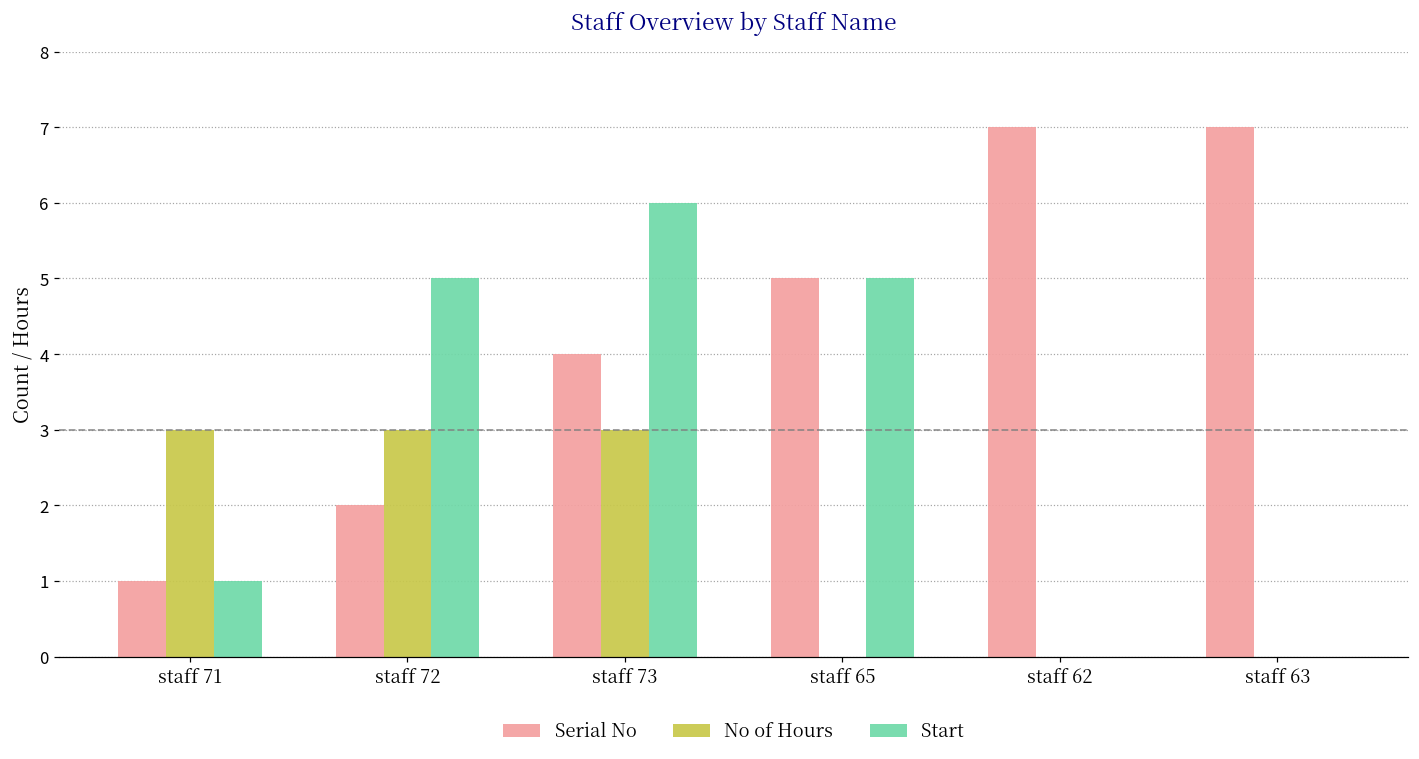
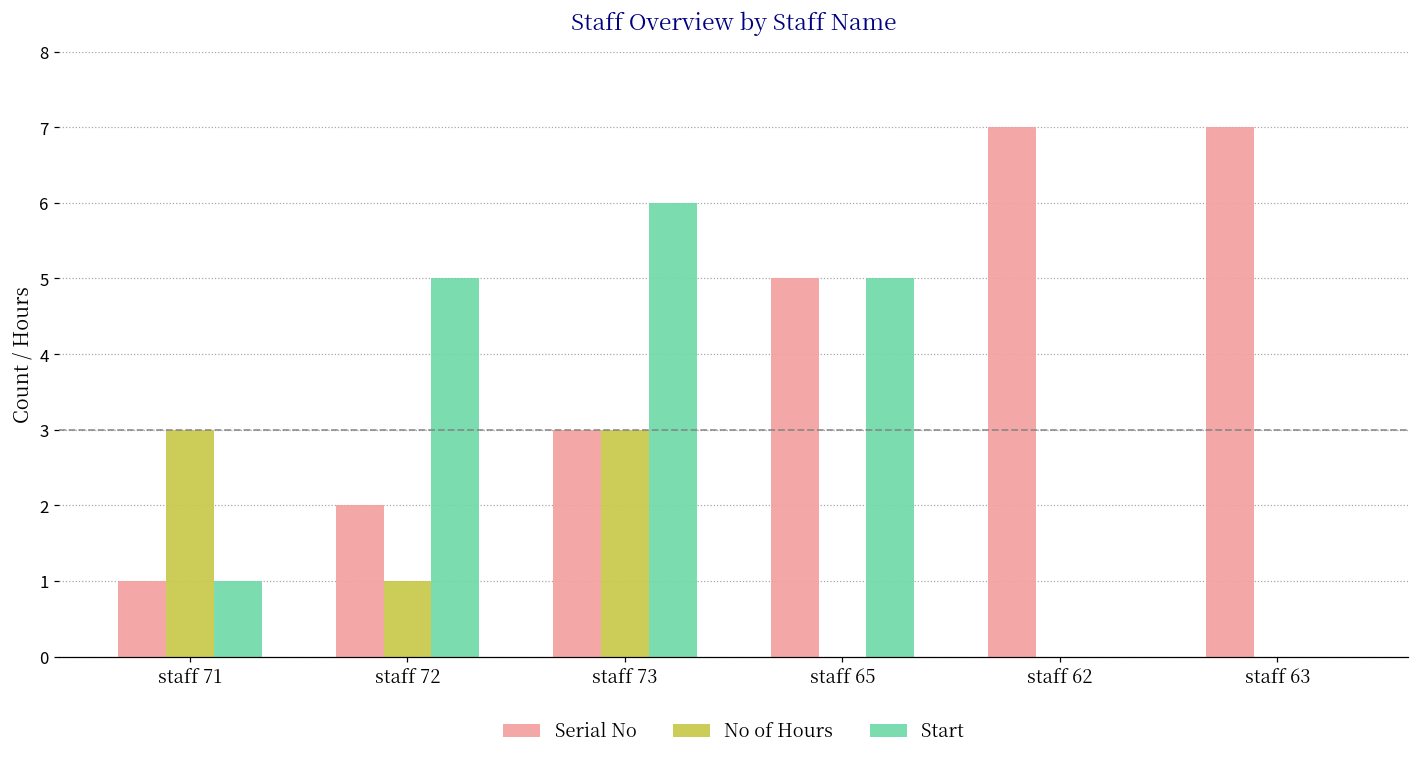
No of Hours, staff 72: 3 -> 1
Serial No, staff 73: 4 -> 3
